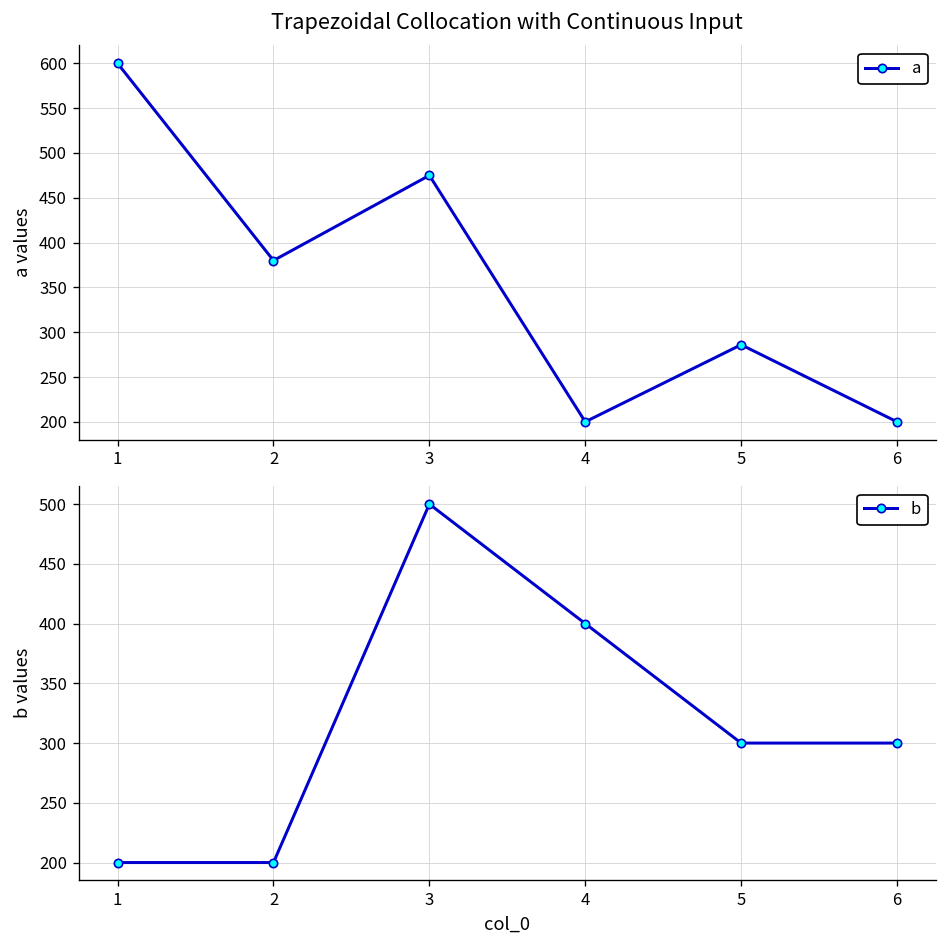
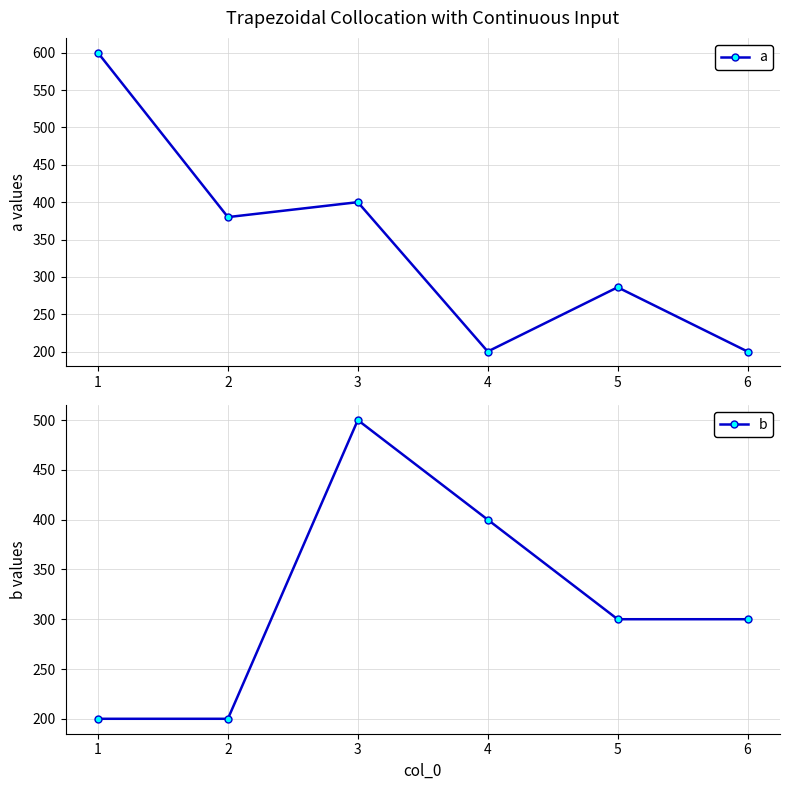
Trapezoidal Collocation with Continuous Input, 3: 480 -> 400
